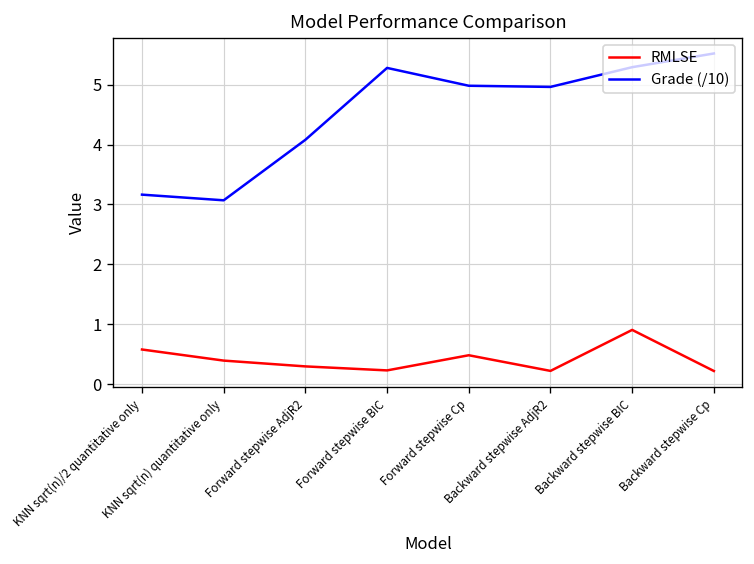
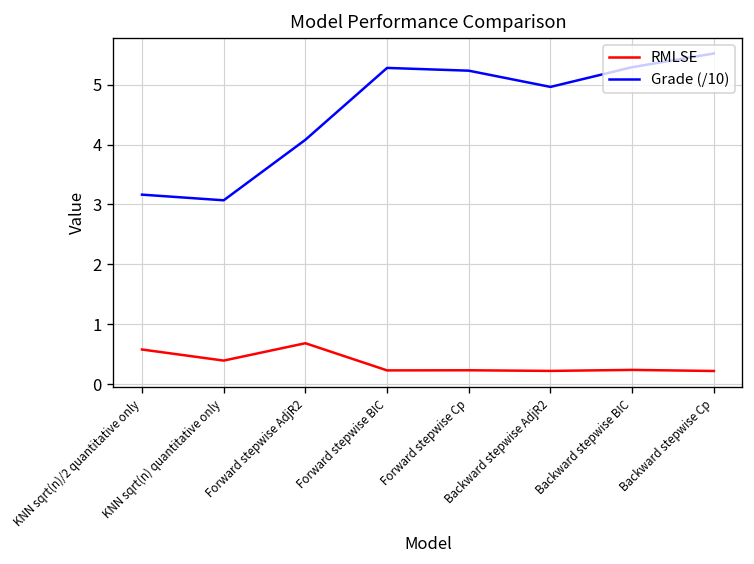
RMLSE, Forward stepwise AdjR2: 0.3 -> 0.7
RMLSE, Forward stepwise Cp: 0.5 -> 0.2
Grade (/10), Forward stepwise Cp: 5.0 -> 5.2
RMLSE, Backward stepwise BIC: 0.9 -> 0.2
